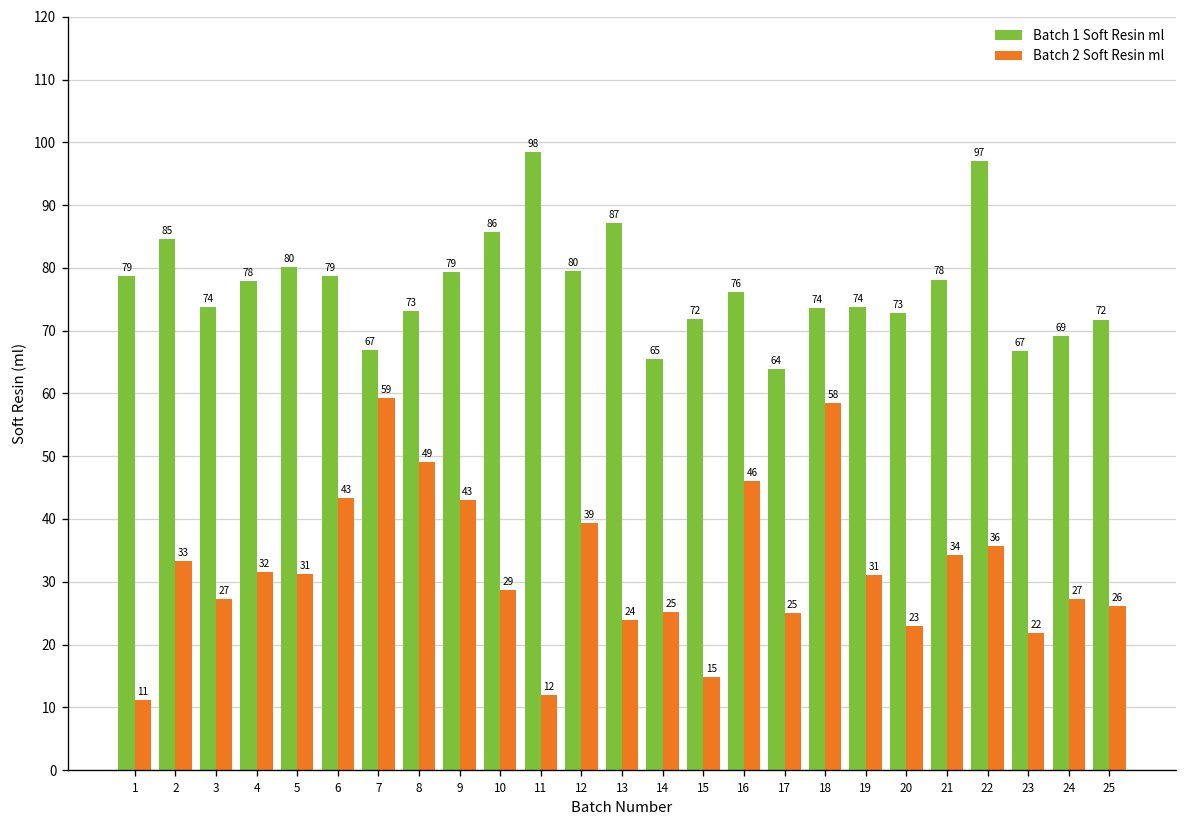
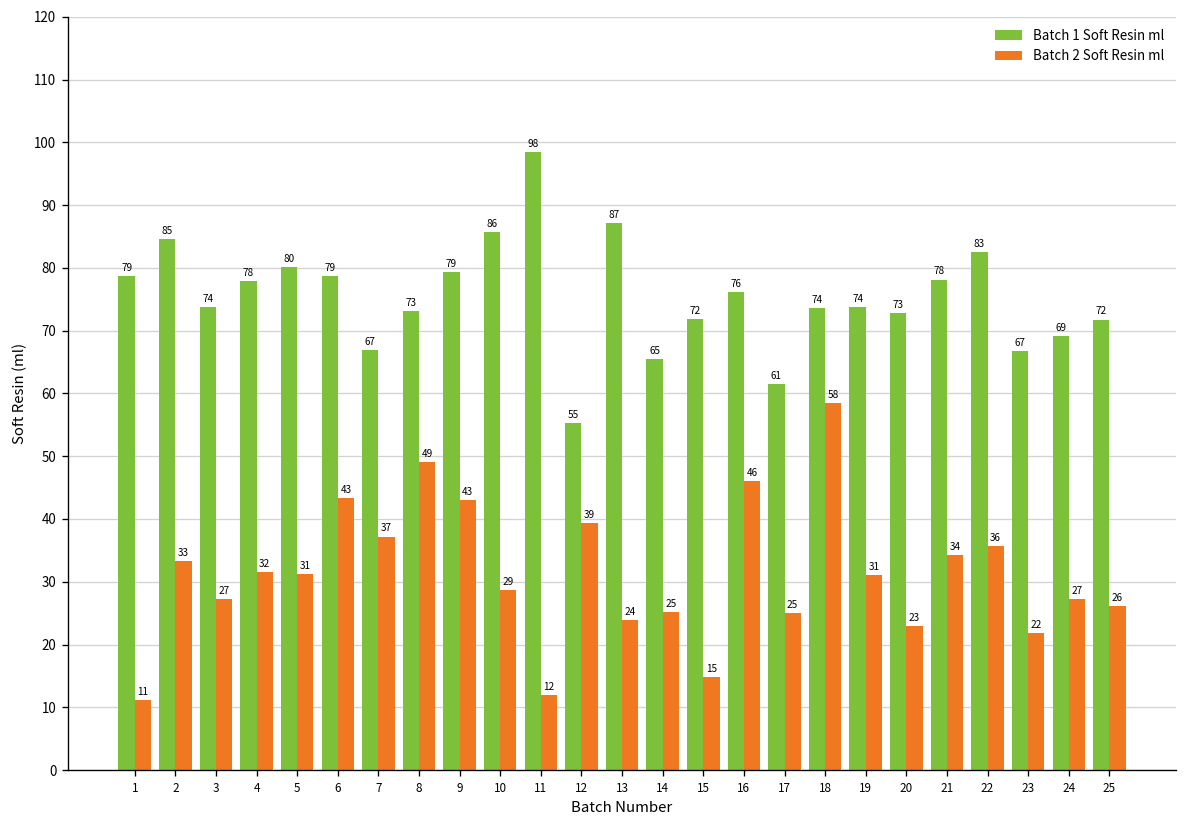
Batch 2 Soft Resin ml, 7: 59 -> 37
Batch 1 Soft Resin ml, 12: 80 -> 55
Batch 1 Soft Resin ml, 17: 64 -> 61
Batch 1 Soft Resin ml, 22: 97 -> 83
